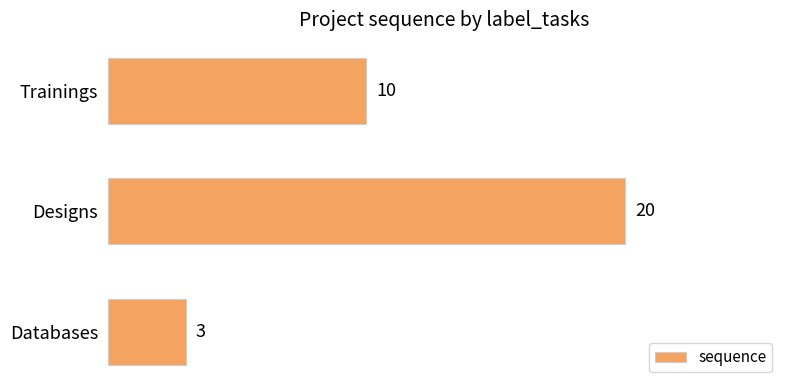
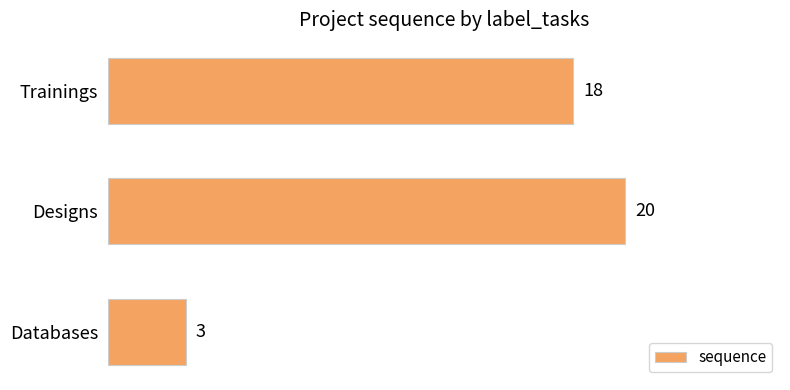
Trainings: 10 -> 18
